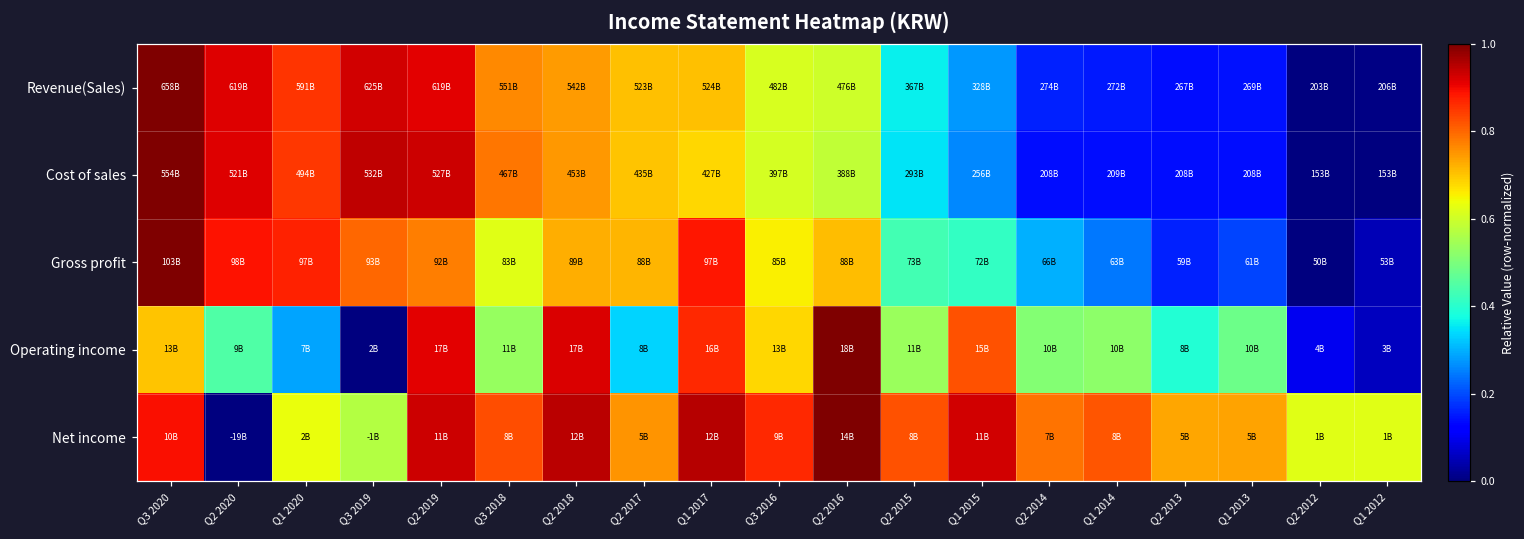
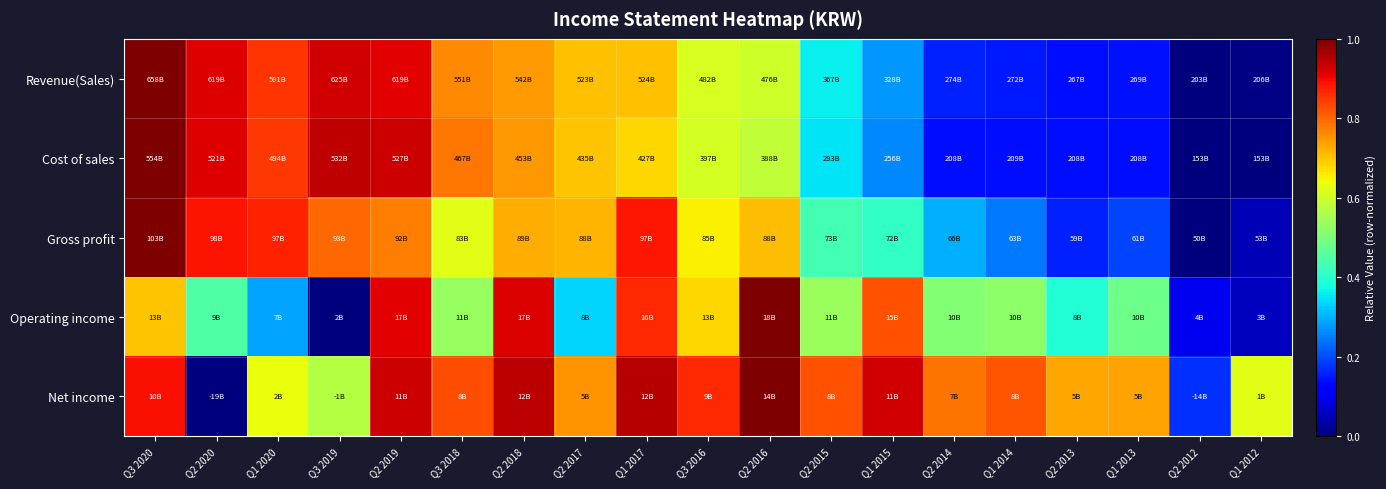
Net income, Q2 2012: 1B -> -14B
